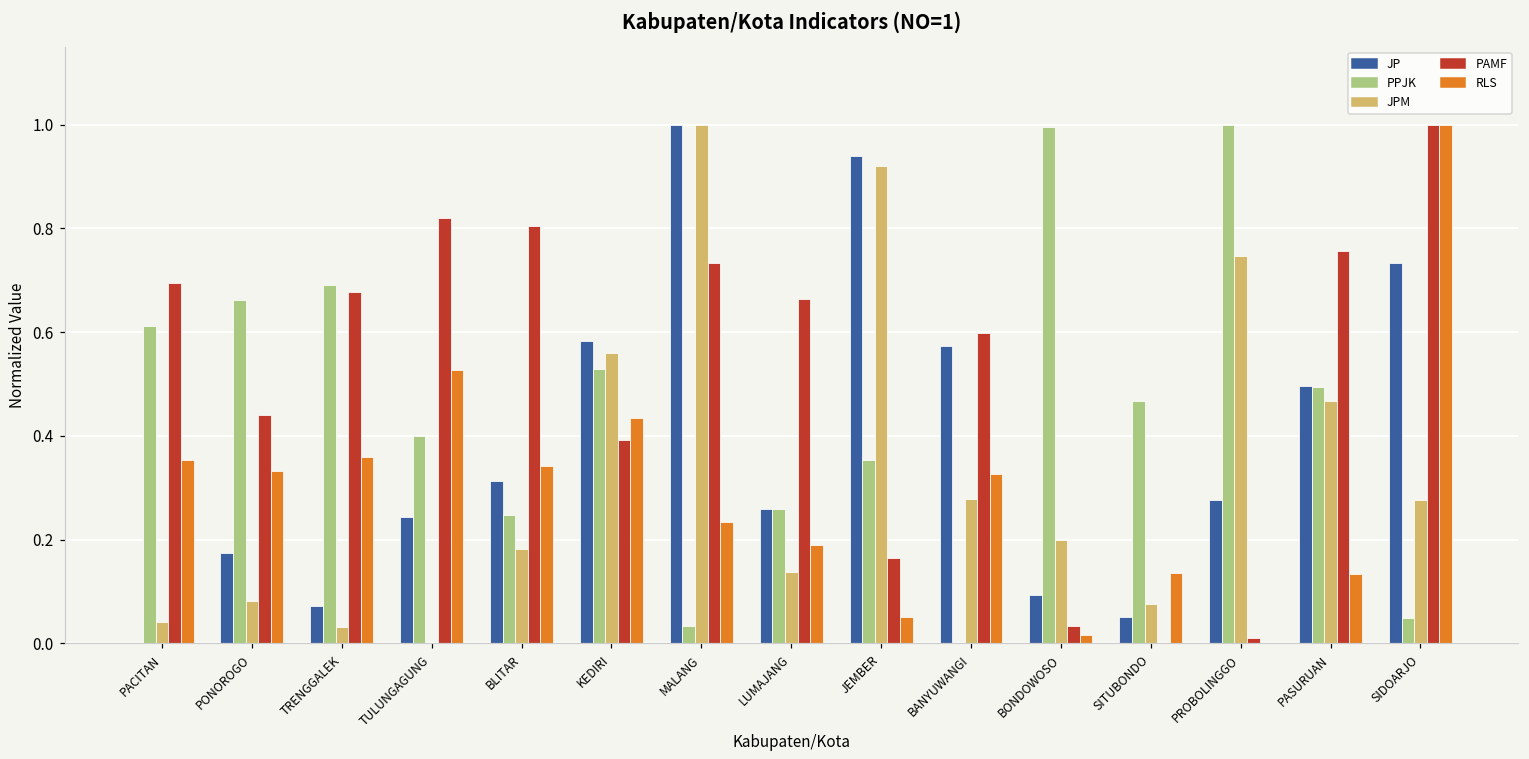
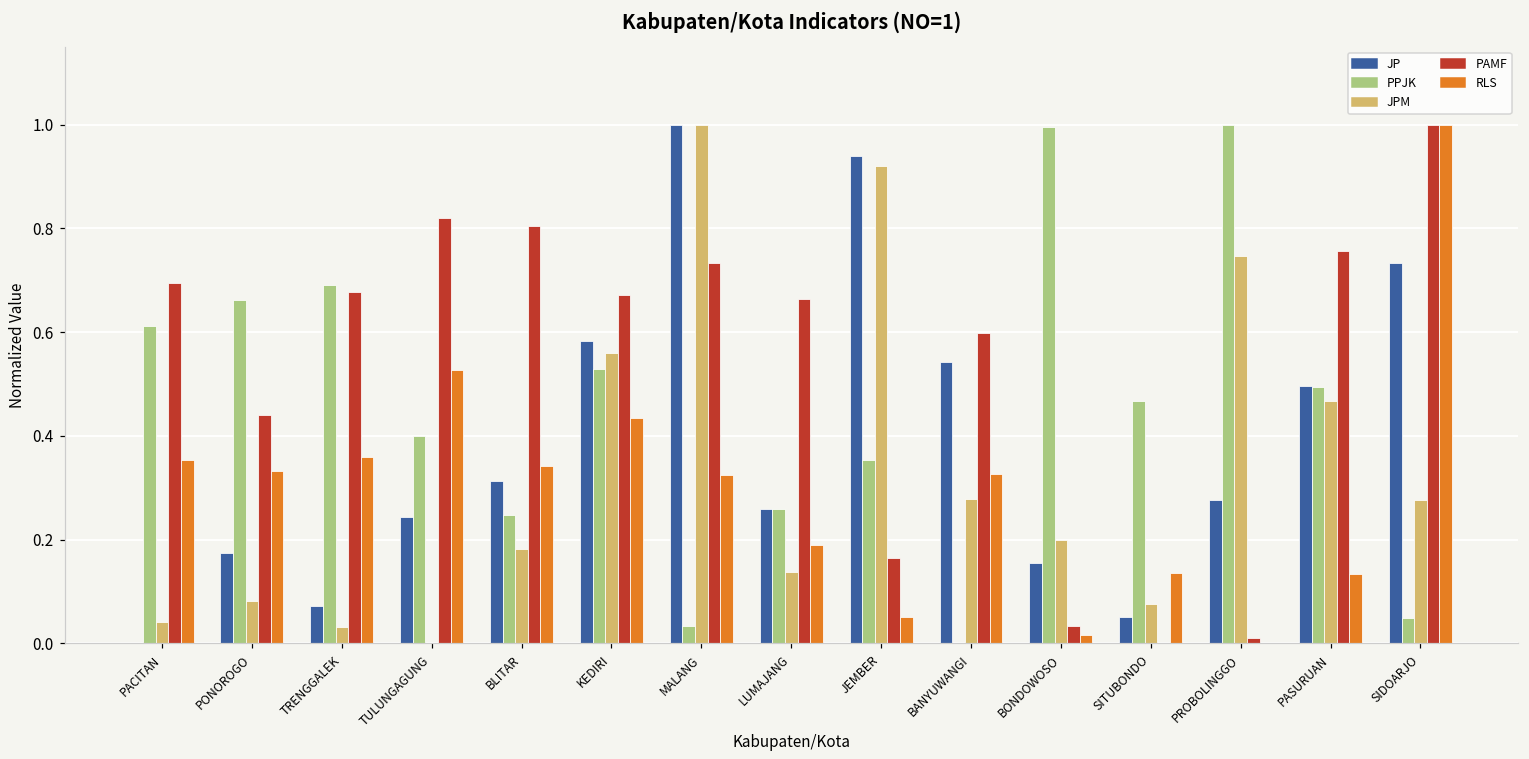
PAMF, KEDIRI: 0.39 -> 0.67
RLS, MALANG: 0.23 -> 0.33
JP, BANYUWANGI: 0.57 -> 0.54
JP, BONDOWOSO: 0.09 -> 0.15
